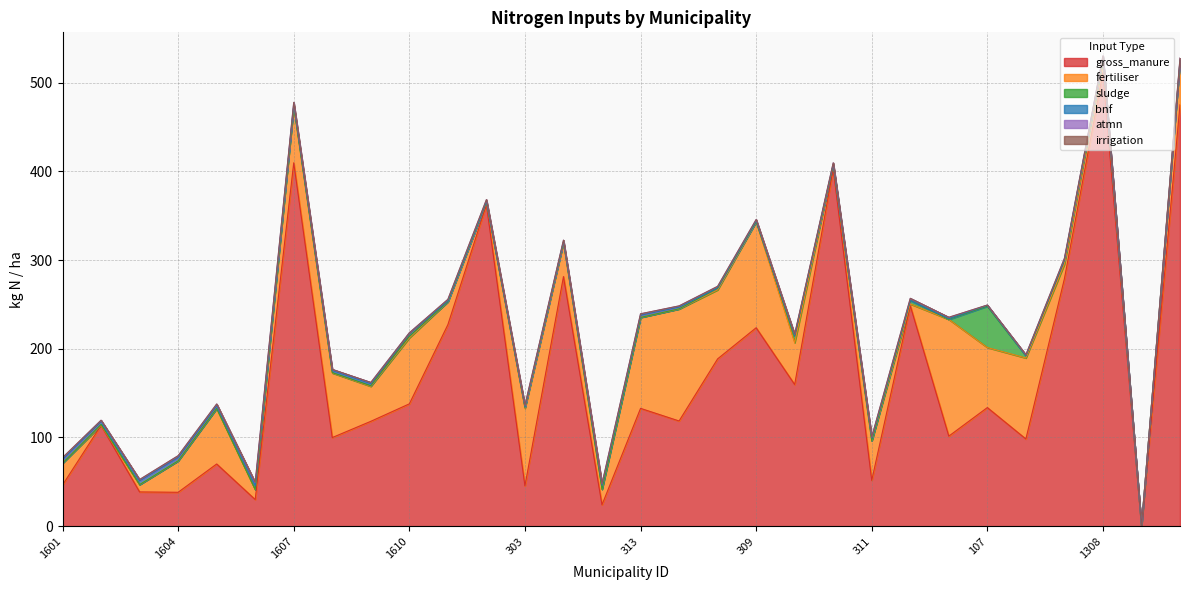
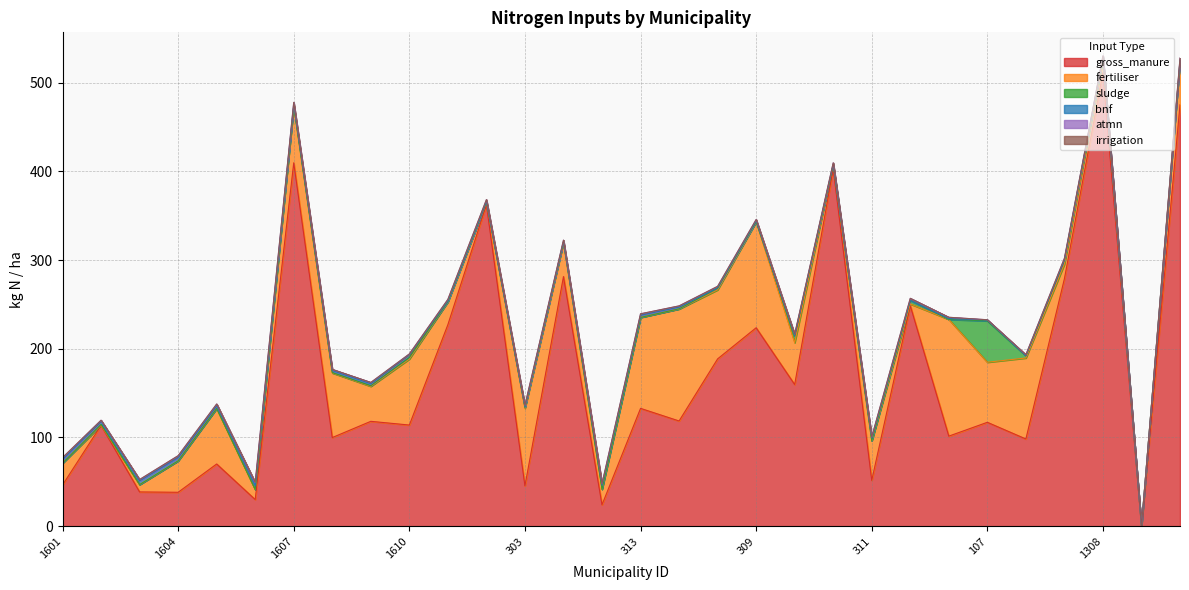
gross_manure, 1610: 140 -> 110
gross_manure, 107: 130 -> 120
